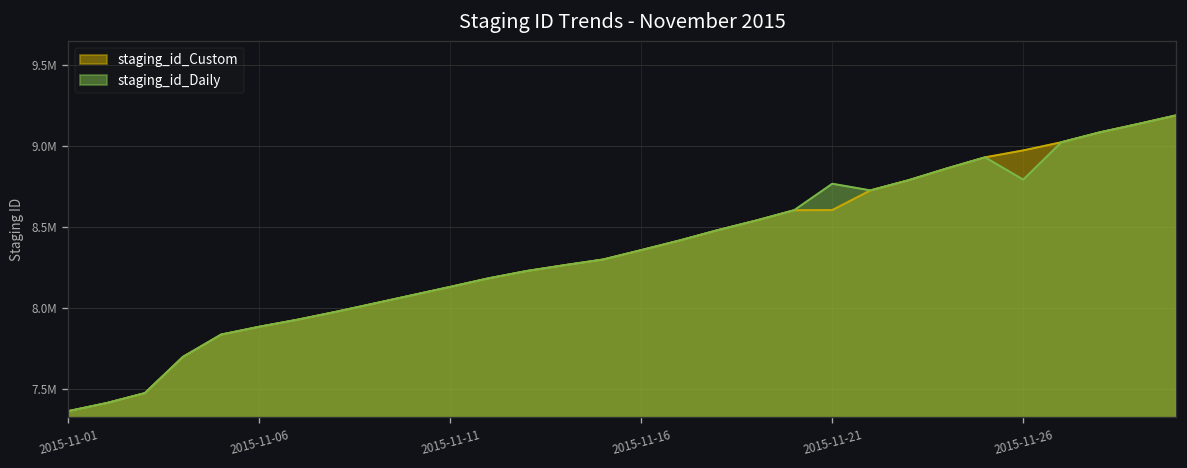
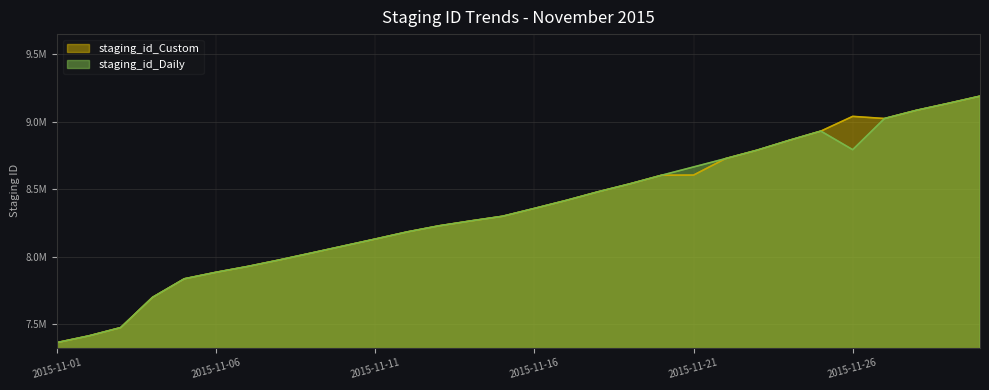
staging_id_Daily, 2015-11-21: 8770000 -> 8660000
staging_id_Custom, 2015-11-26: 8970000 -> 9040000
